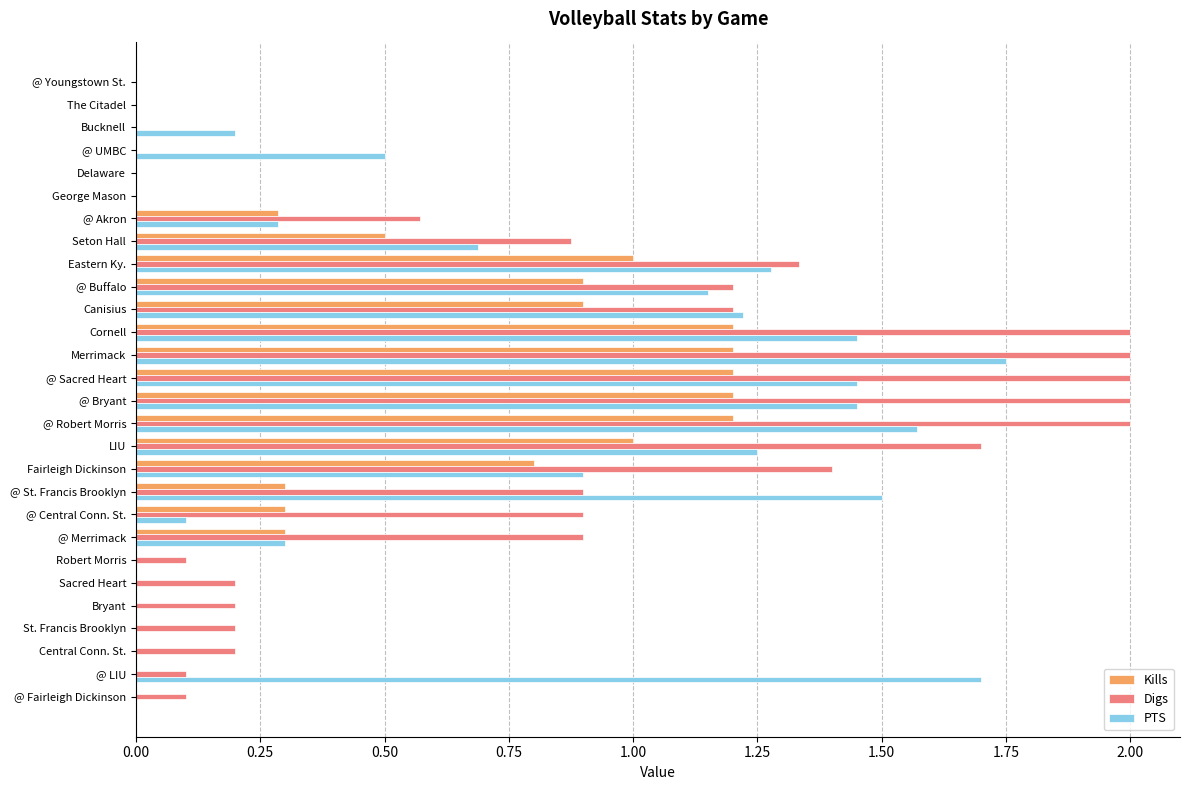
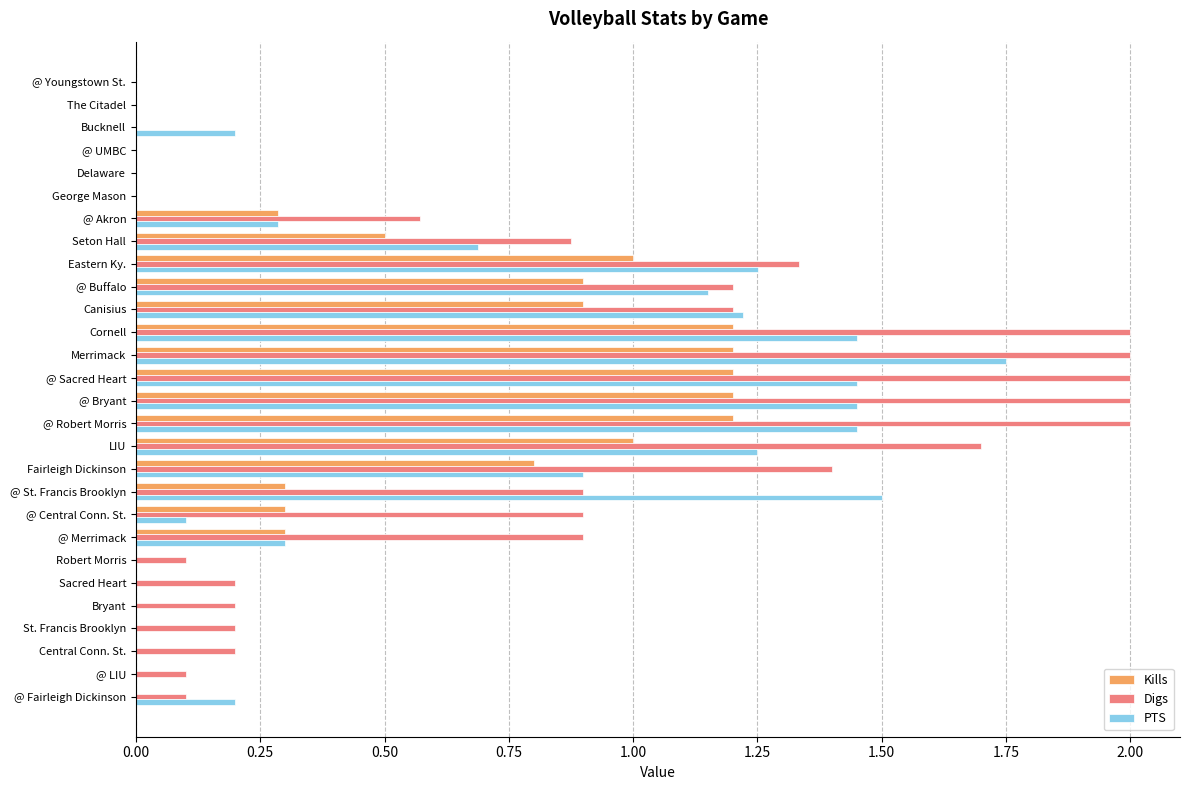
PTS, @ UMBC: 0.5 -> 0.0
PTS, Eastern Ky.: 1.28 -> 1.25
PTS, @ Robert Morris: 1.57 -> 1.45
PTS, @ LIU: 1.7 -> 0.0
PTS, @ Fairleigh Dickinson: 0.0 -> 0.2
